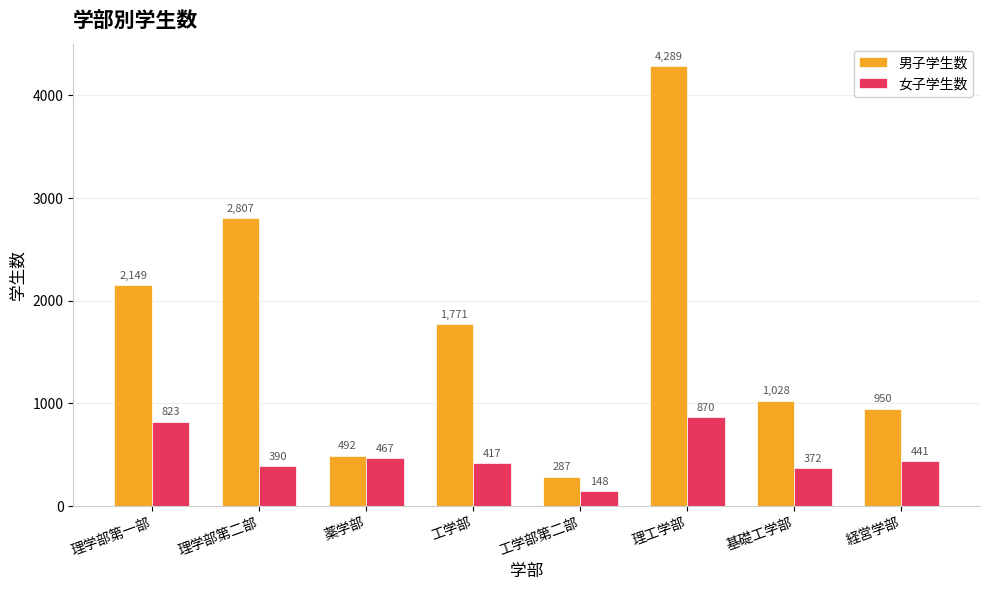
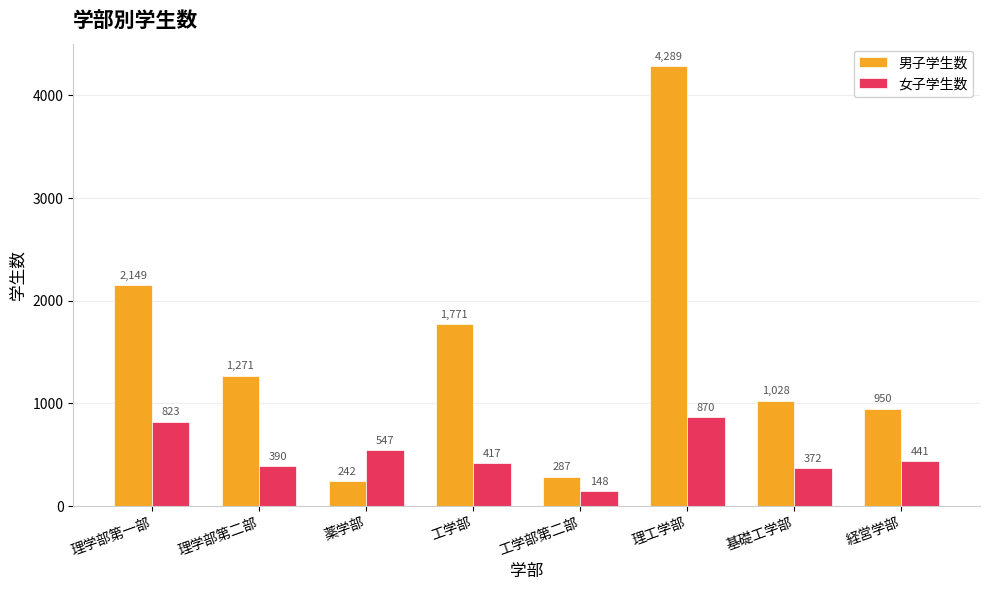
男子学生数, 理学部第二部: 2,807 -> 1,271
男子学生数, 薬学部: 492 -> 242
女子学生数, 薬学部: 467 -> 547
